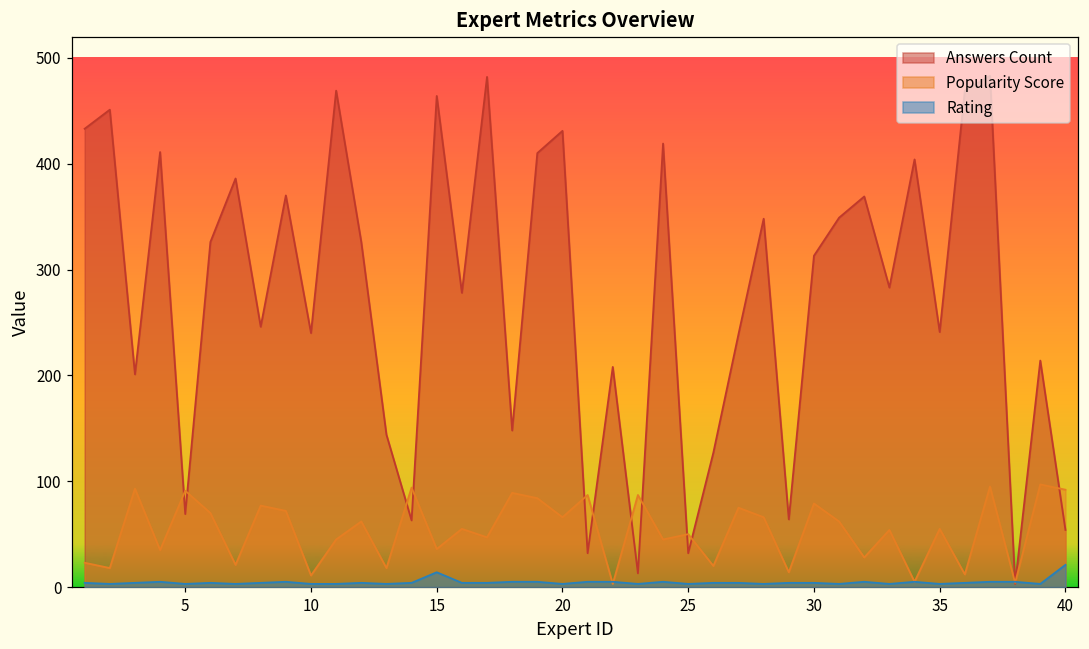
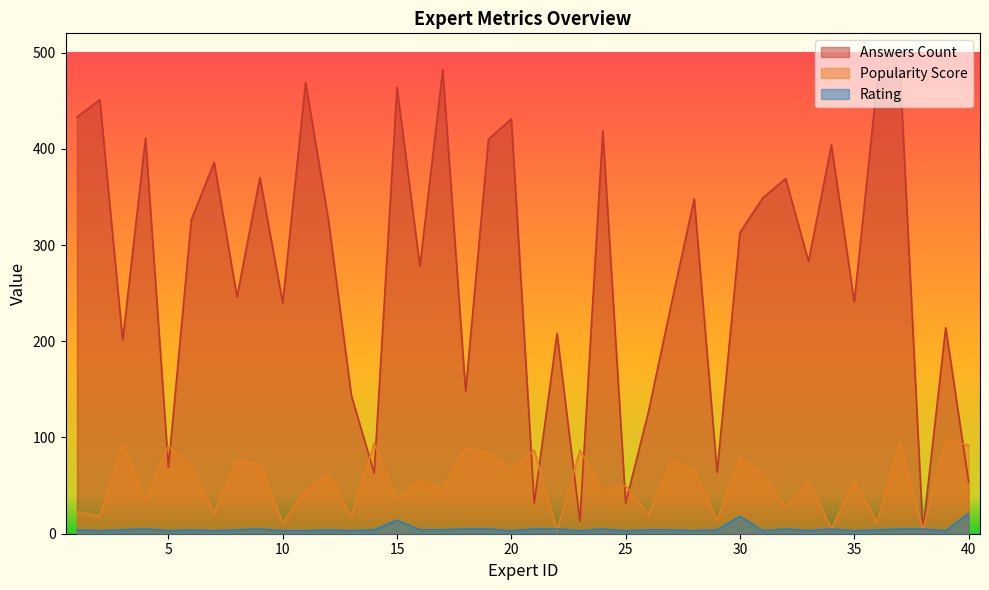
Rating, 30: 0 -> 20
